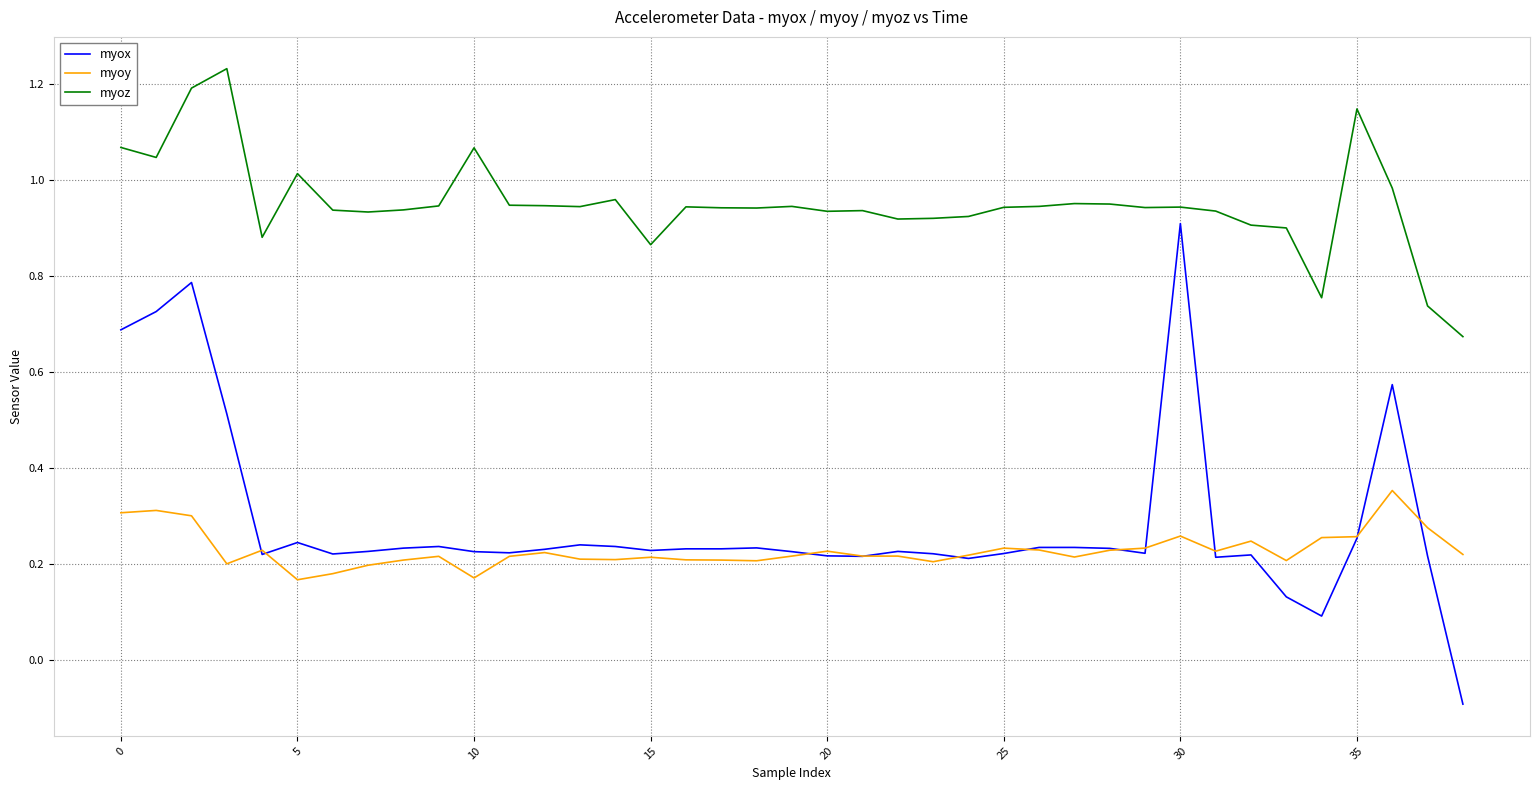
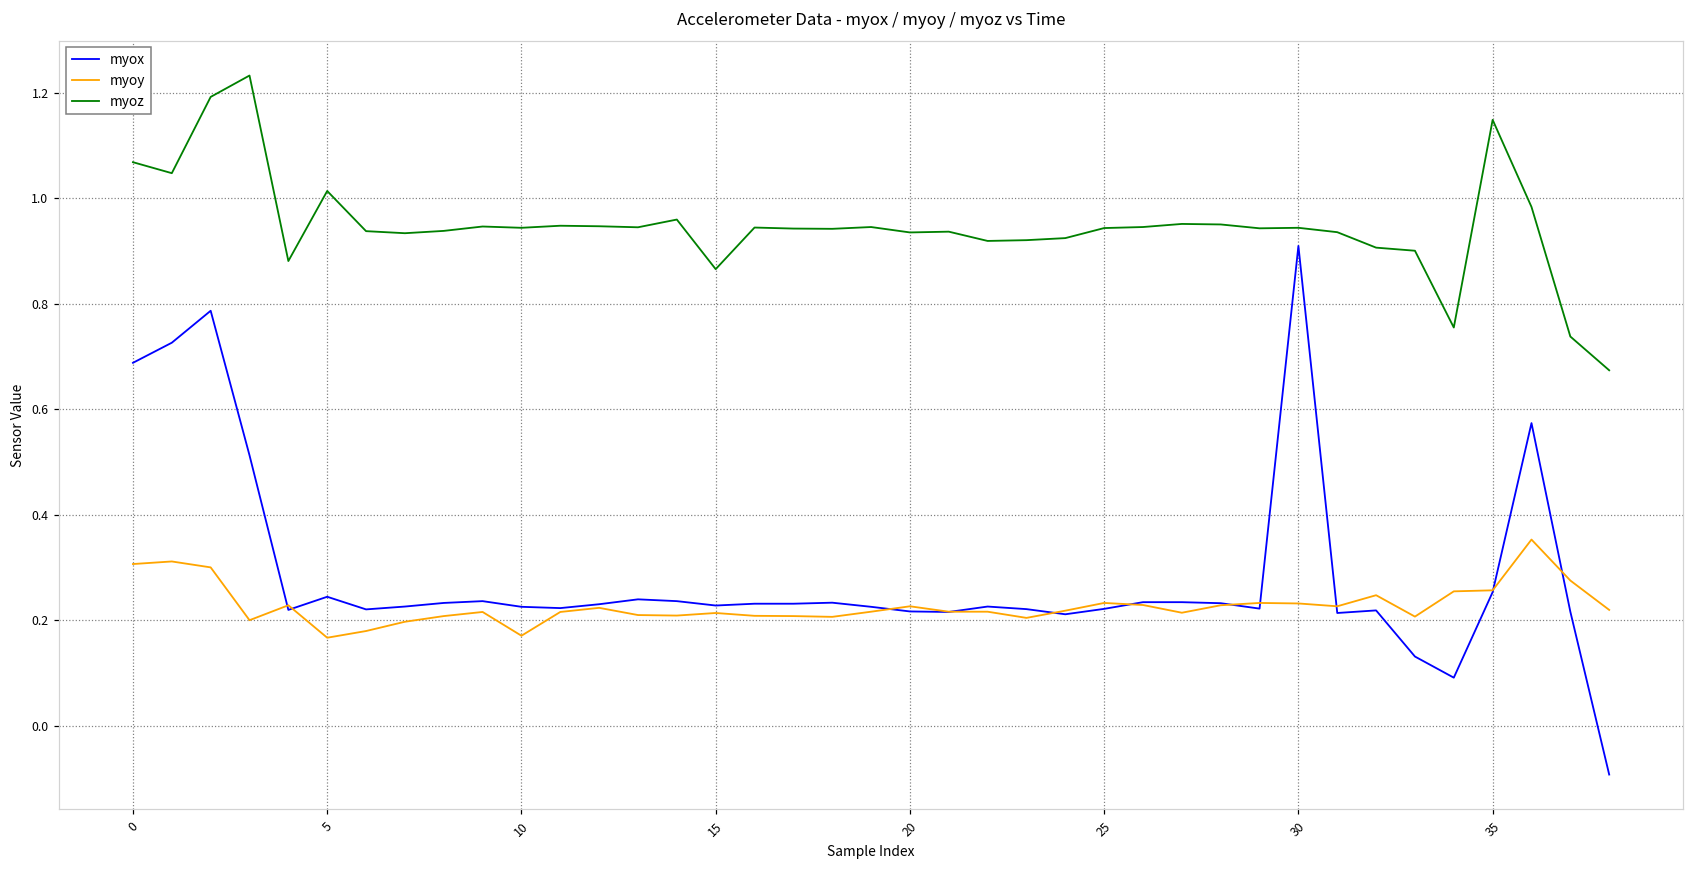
myoz, 10: 1.07 -> 0.94
myoy, 30: 0.26 -> 0.23
